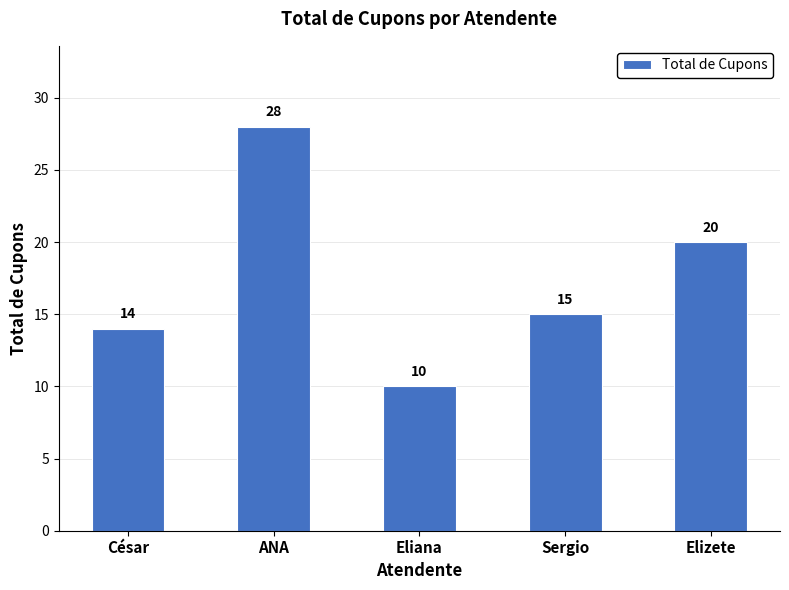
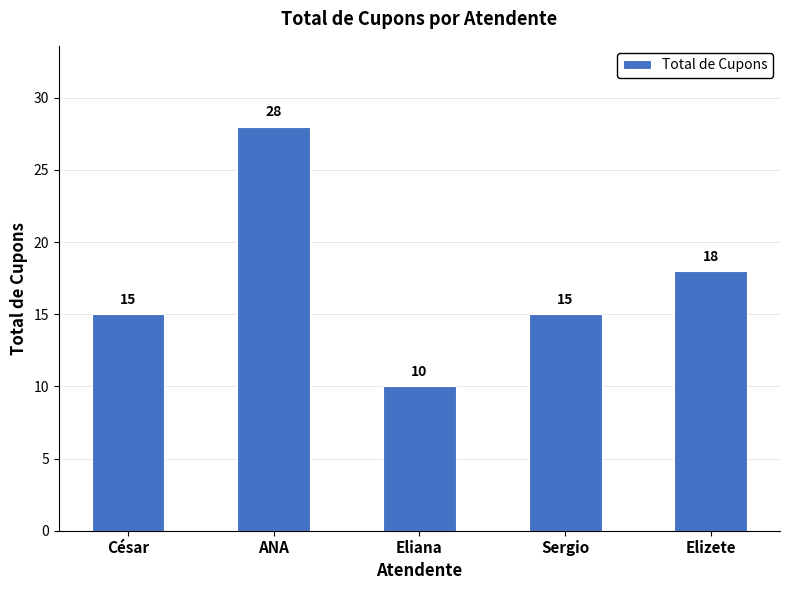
César: 14 -> 15
Elizete: 20 -> 18
